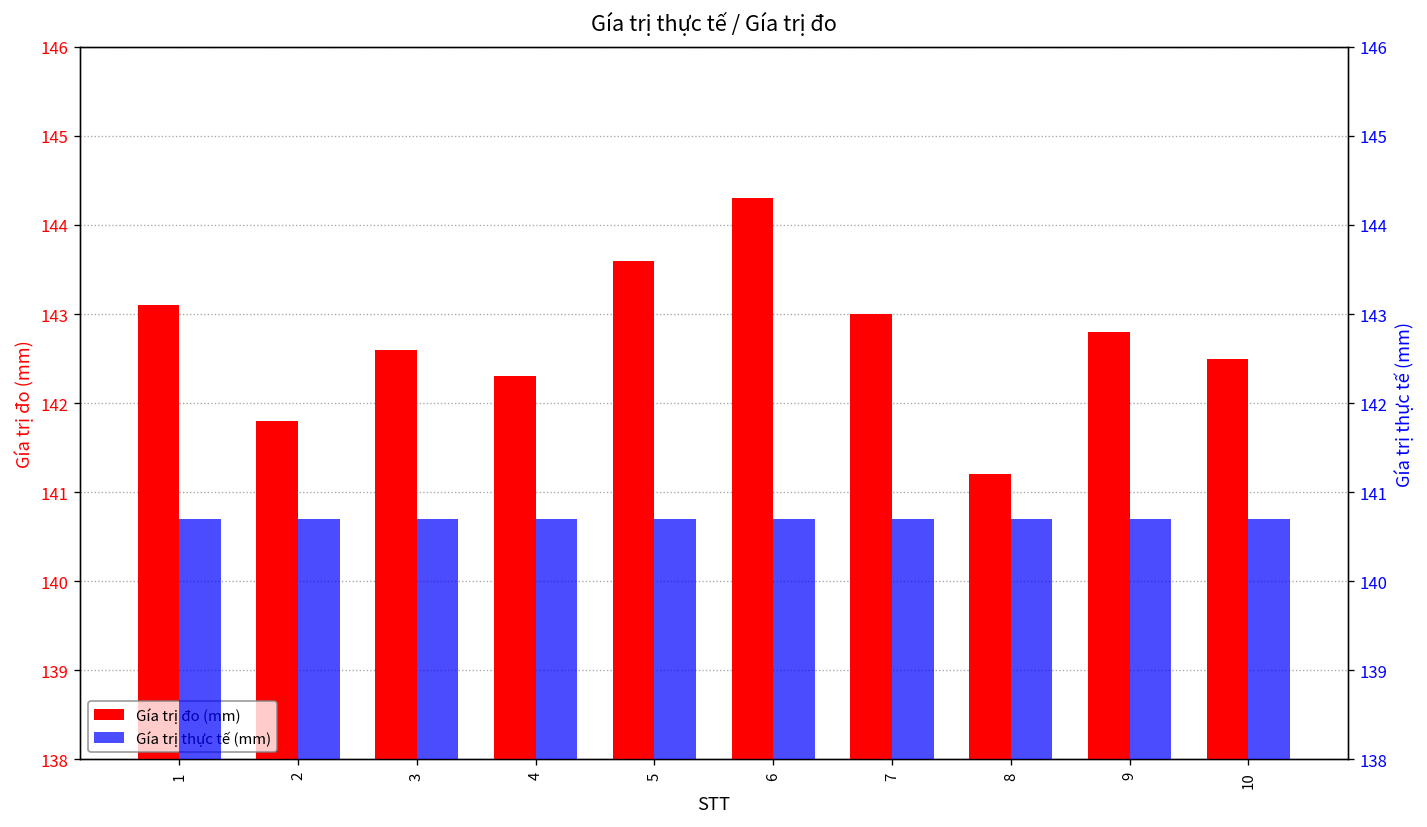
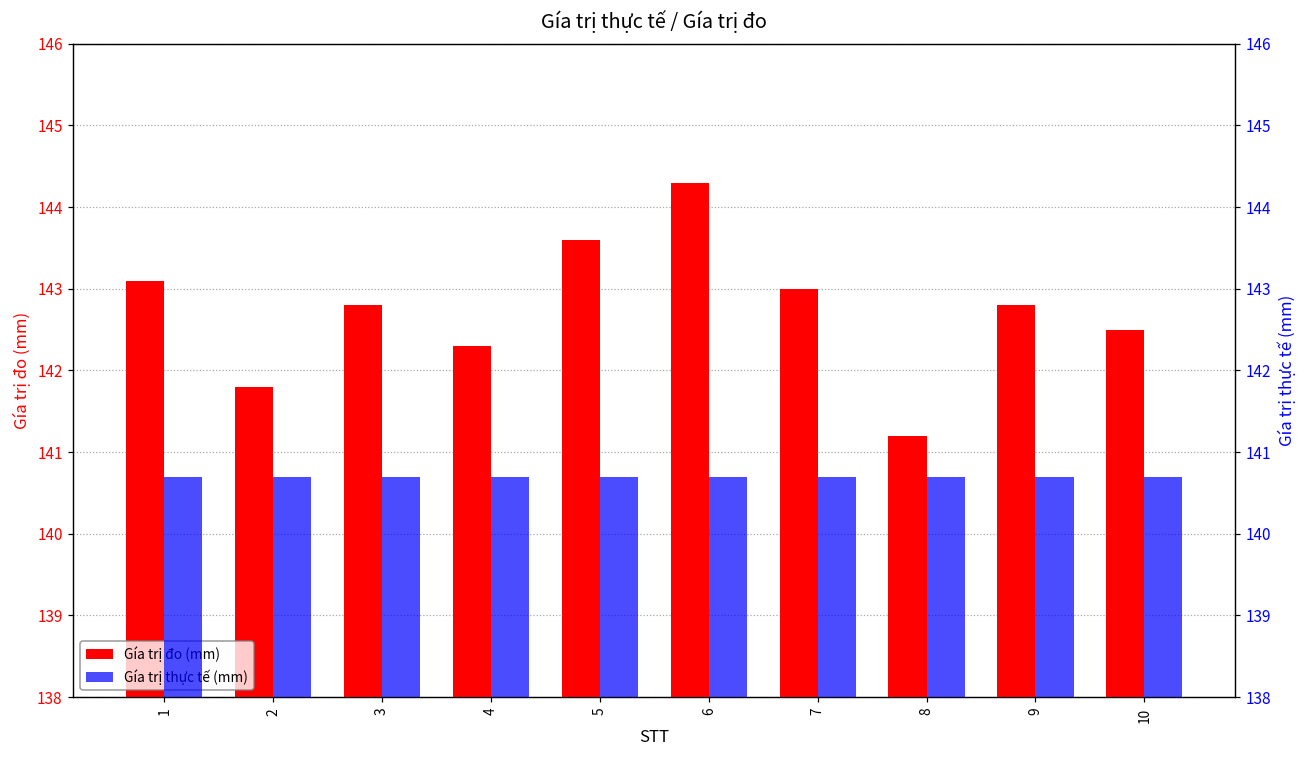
Gía trị đo (mm), 3: 142.6 -> 142.8
